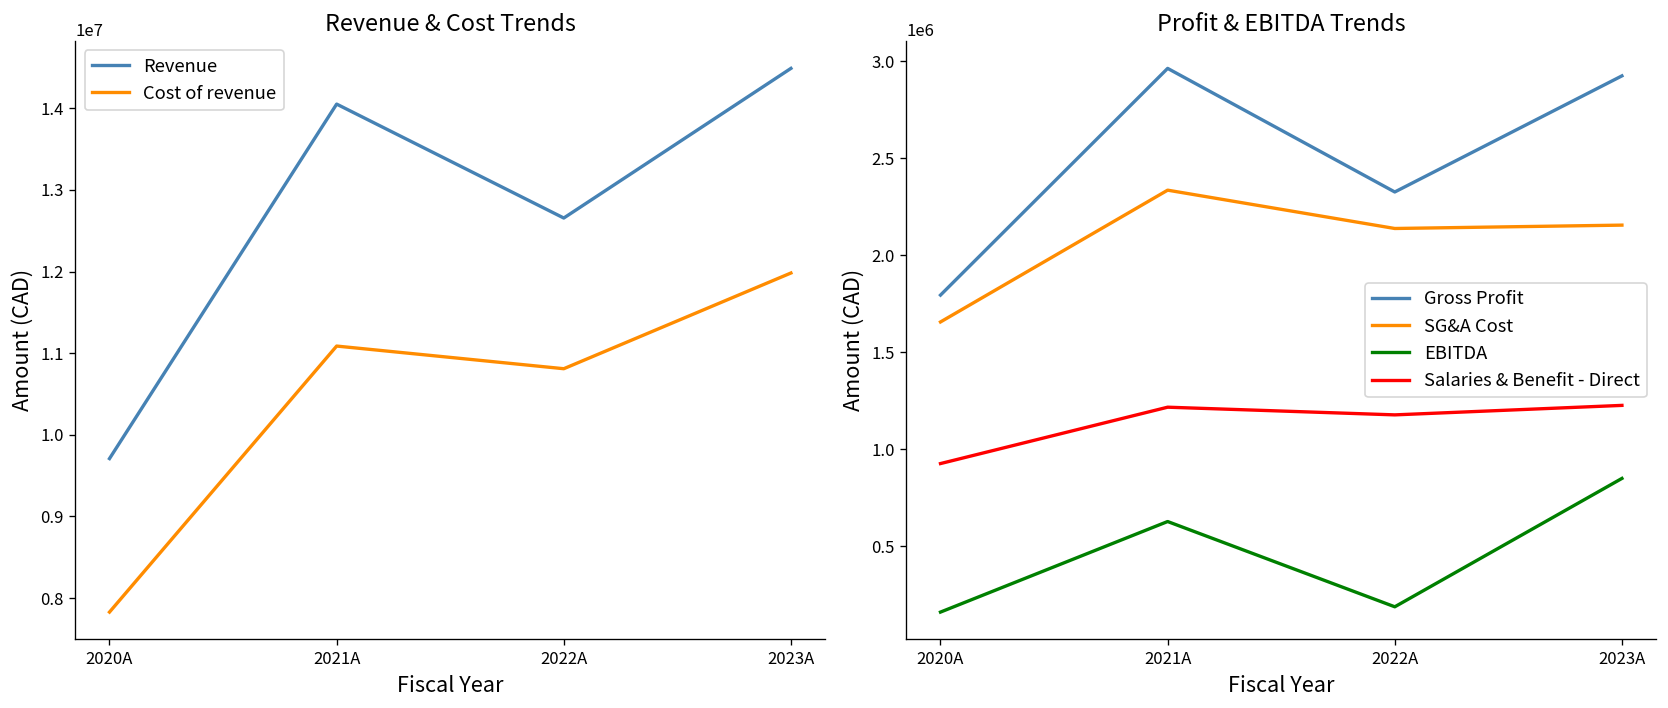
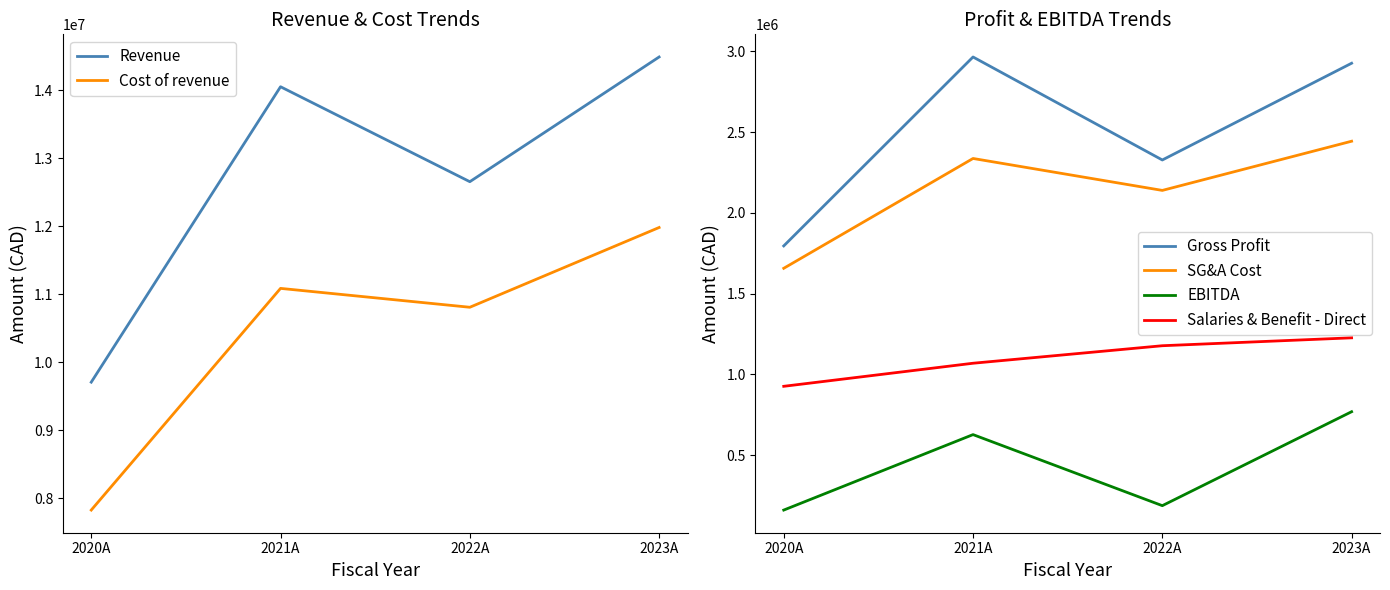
Profit & EBITDA Trends, Salaries & Benefit - Direct, 2021A: 1220000 -> 1070000
Profit & EBITDA Trends, SG&A Cost, 2023A: 2160000 -> 2440000
Profit & EBITDA Trends, EBITDA, 2023A: 850000 -> 770000
